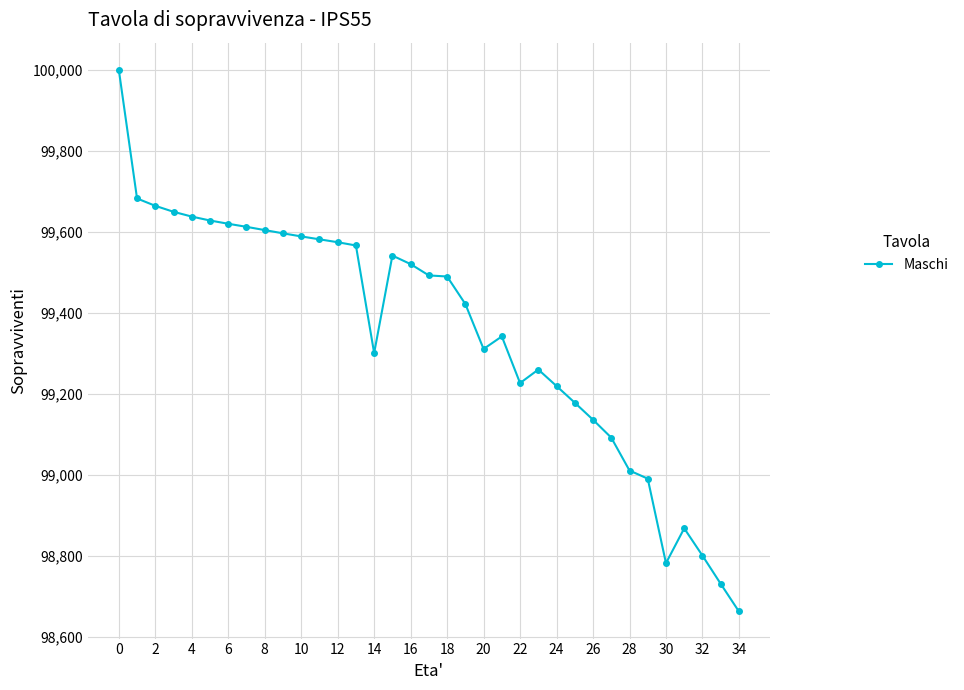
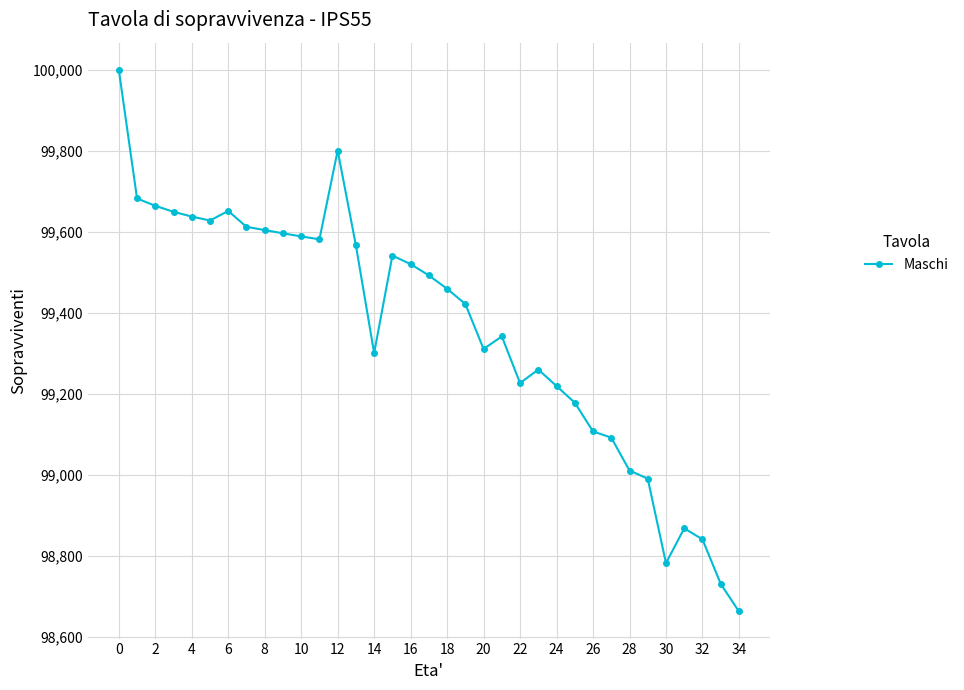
6: 99,620 -> 99,650
12: 99,570 -> 99,800
18: 99,490 -> 99,460
26: 99,140 -> 99,110
32: 98,800 -> 98,840
